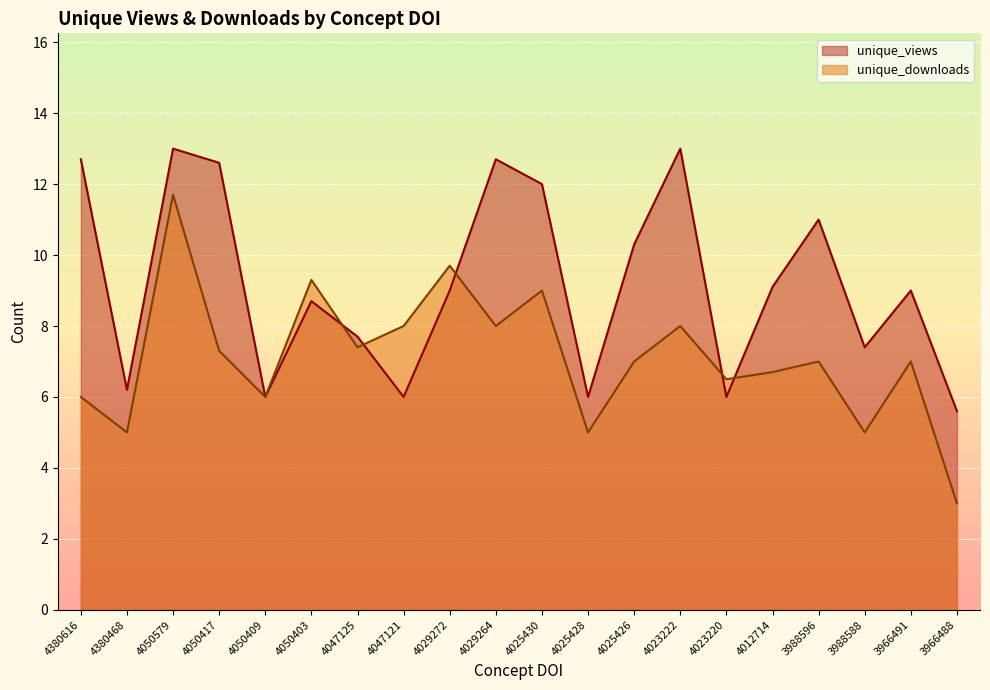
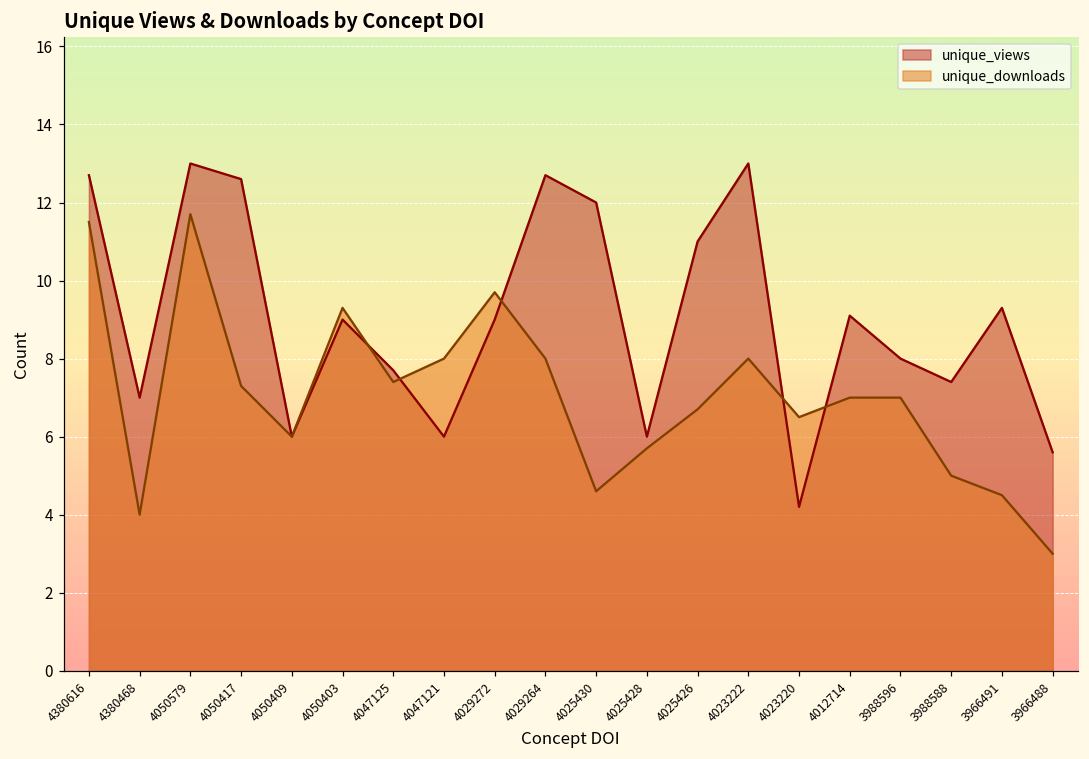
unique_downloads, 4380616: 6.0 -> 11.5
unique_views, 4380468: 6.2 -> 7.0
unique_downloads, 4380468: 5 -> 4
unique_views, 4050403: 8.7 -> 9.0
unique_downloads, 4025430: 9.0 -> 4.6
unique_downloads, 4025428: 5.0 -> 5.7
unique_views, 4025426: 10.3 -> 11.0
unique_downloads, 4025426: 7.0 -> 6.7
unique_views, 4023220: 6.0 -> 4.2
unique_downloads, 4012714: 6.7 -> 7.0
unique_views, 3988596: 11 -> 8
unique_views, 3966491: 9.0 -> 9.3
unique_downloads, 3966491: 7.0 -> 4.5
